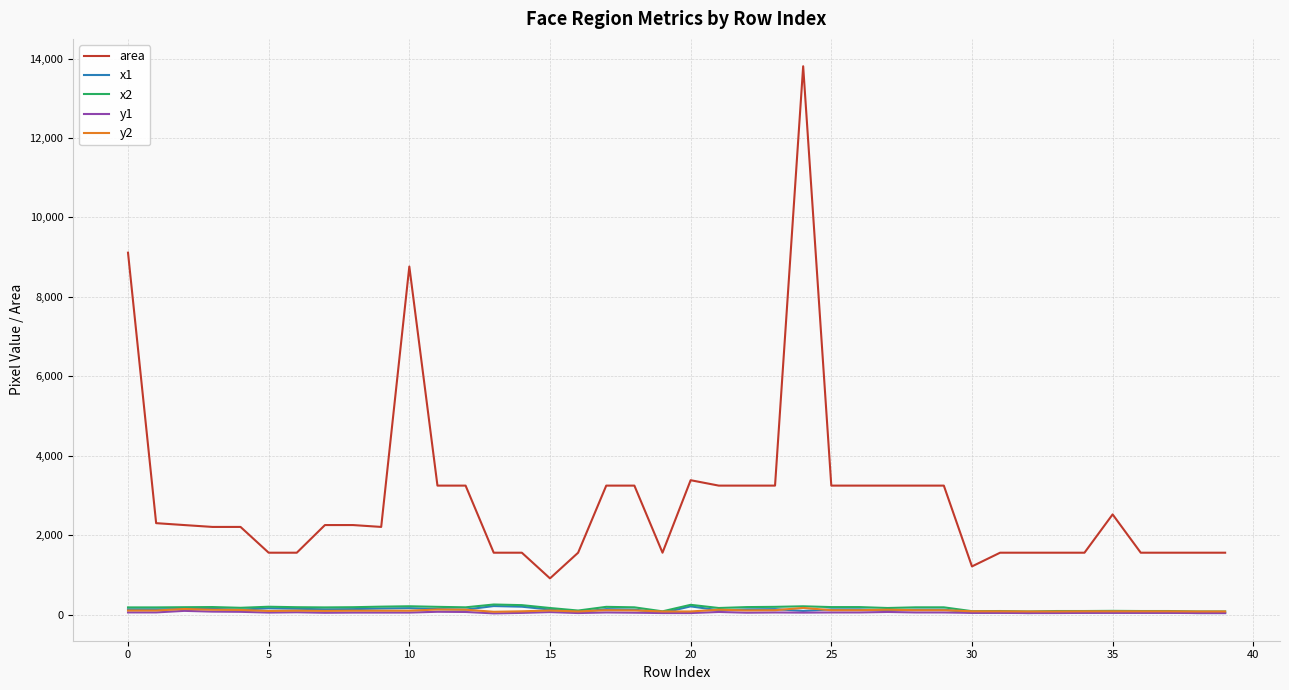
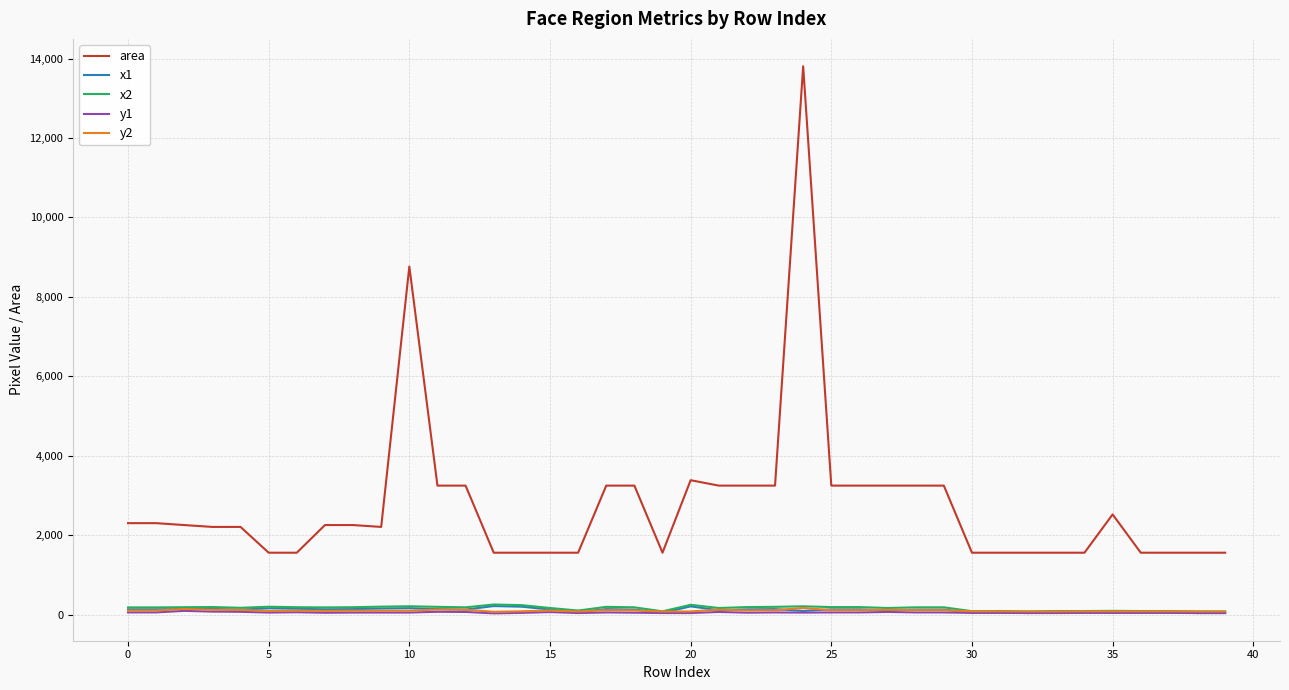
area, 0: 9,100 -> 2,300
area, 15: 900 -> 1,600
area, 30: 1,200 -> 1,600
